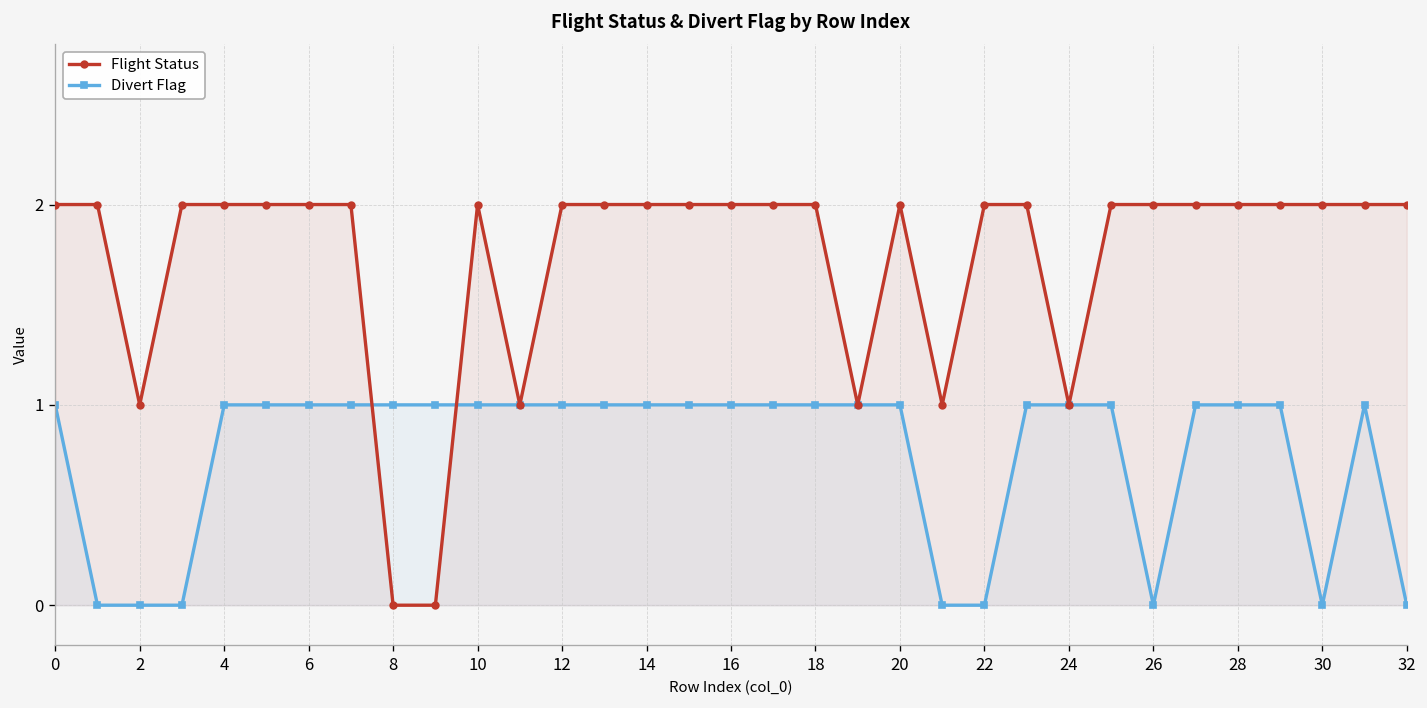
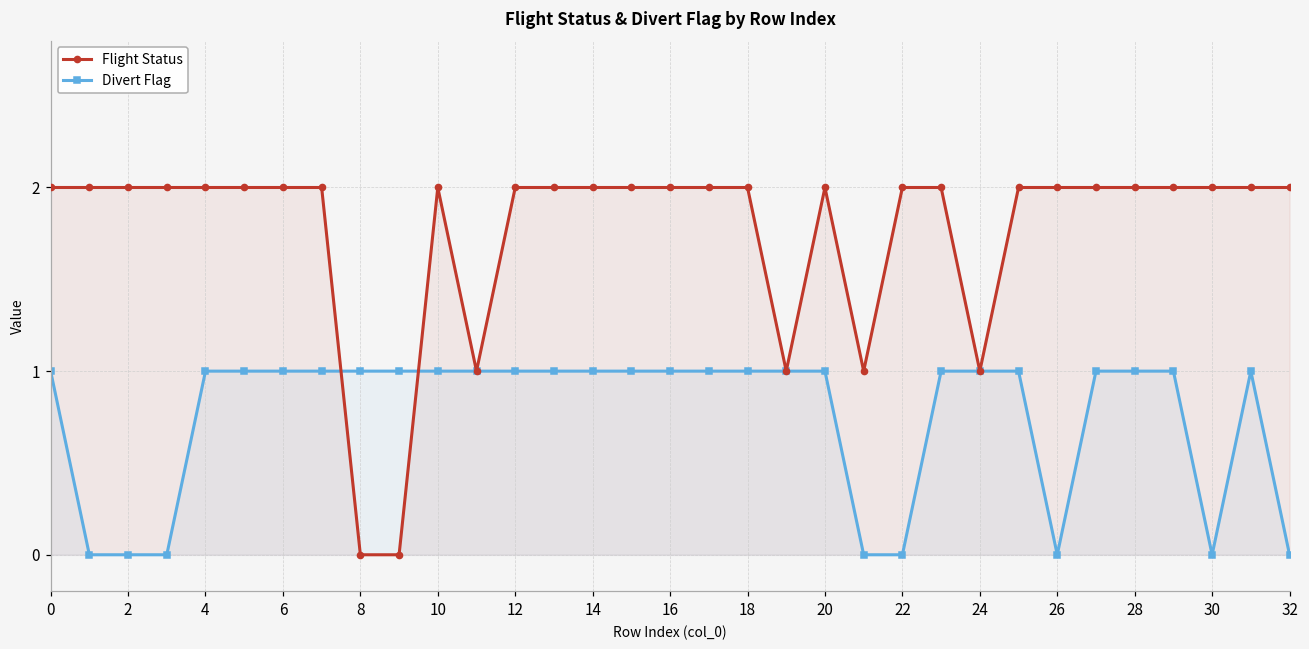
Flight Status, 2: 1 -> 2
